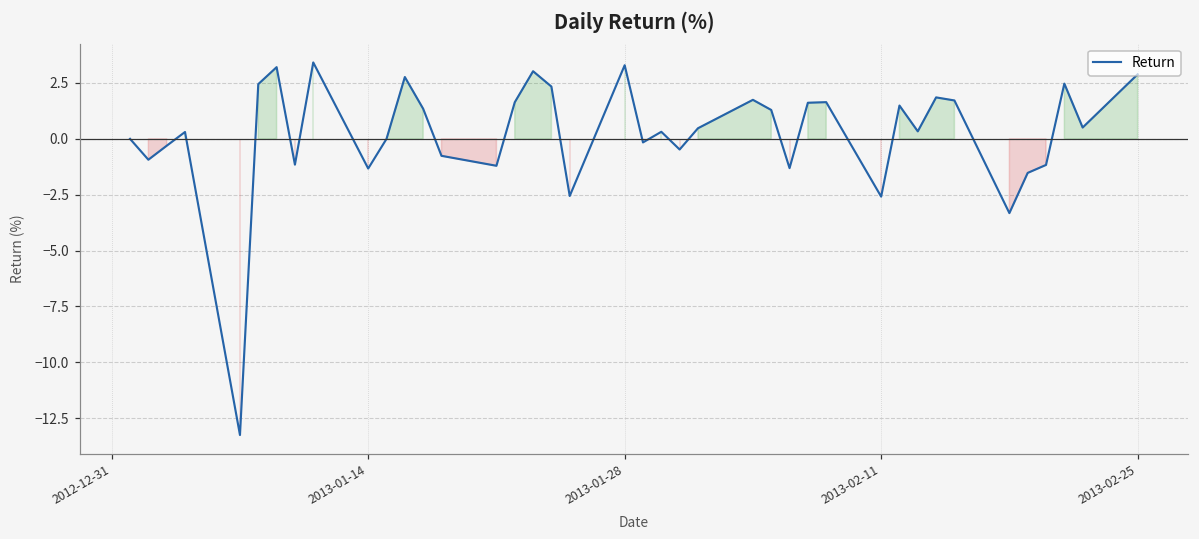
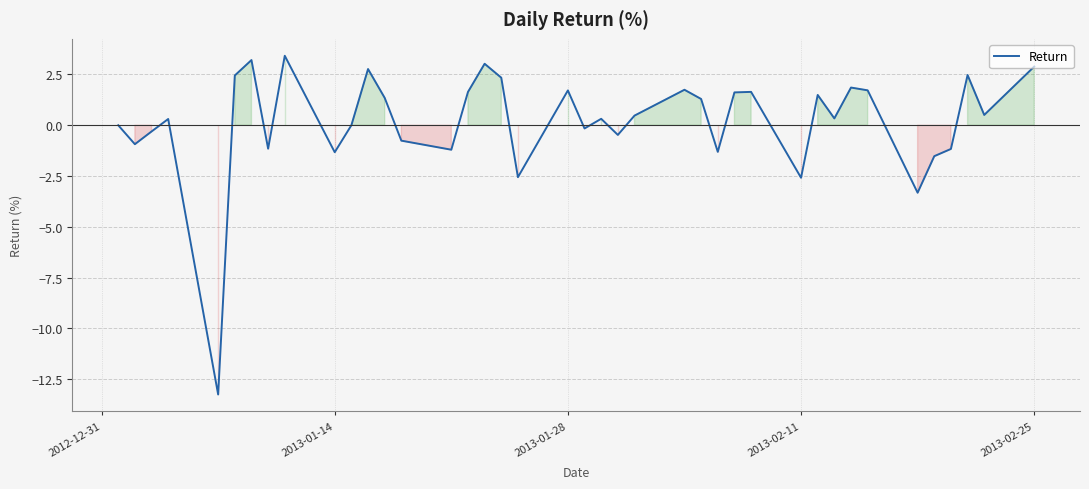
2013-01-28: 3.3 -> 1.7
